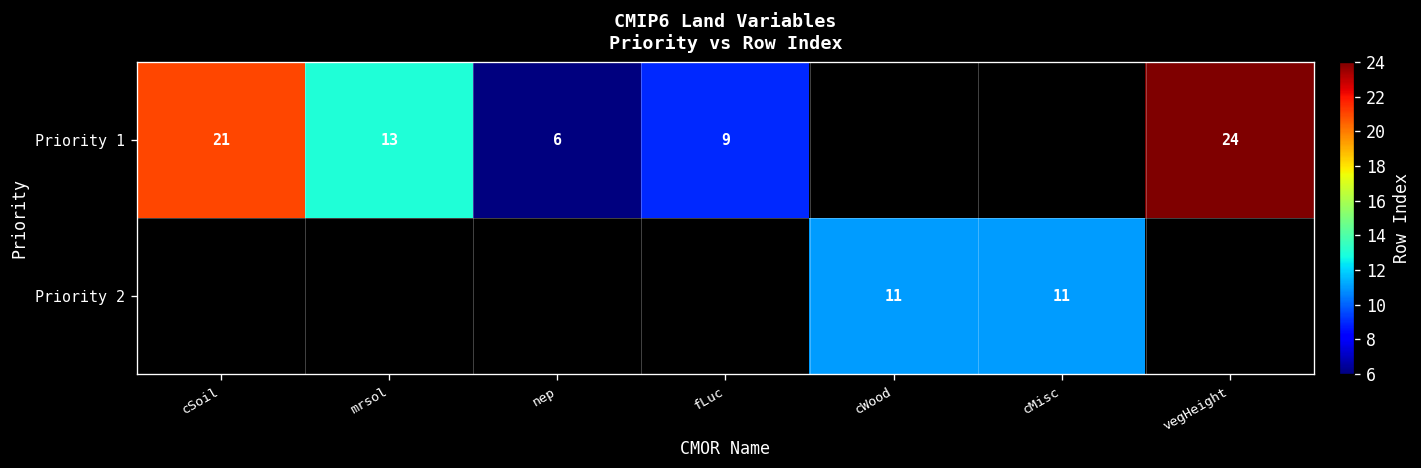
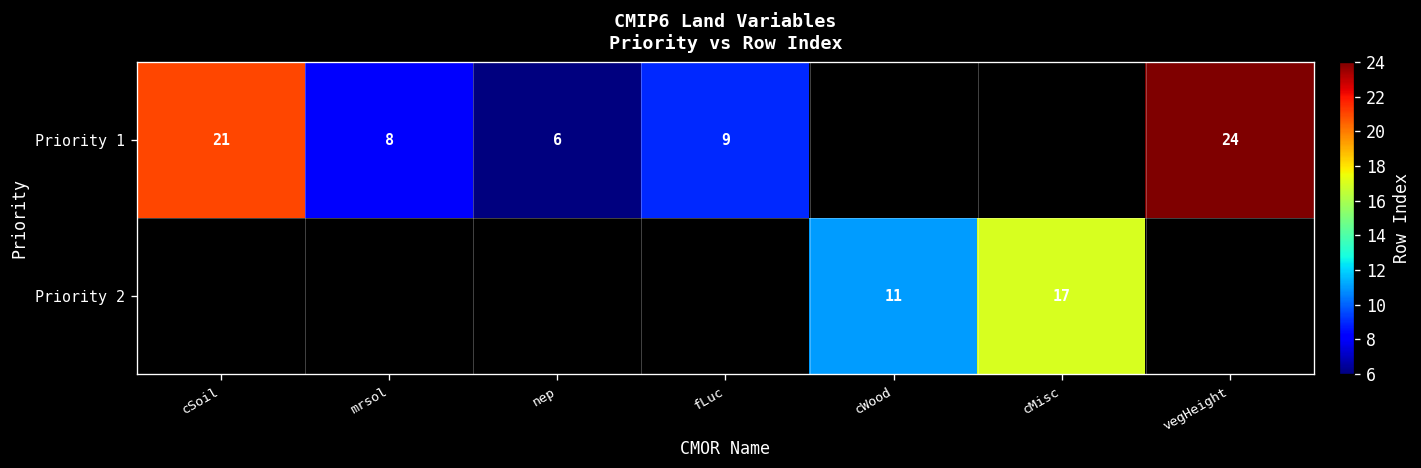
Priority 1, mrsol: 13 -> 8
Priority 2, cMisc: 11 -> 17
